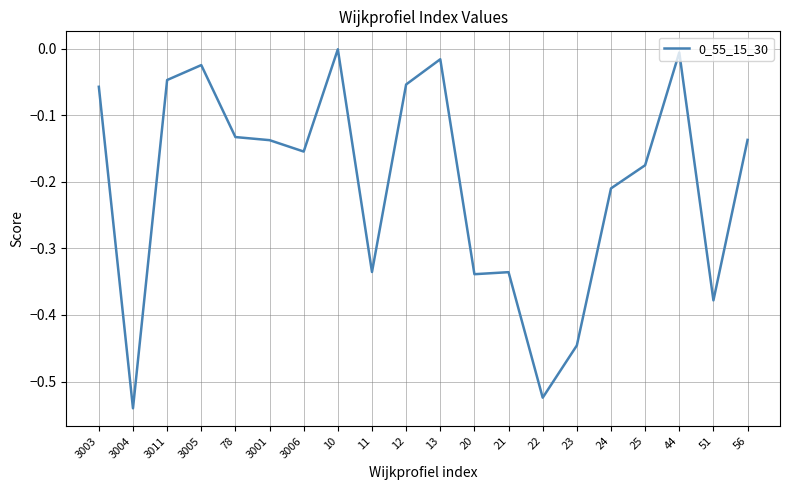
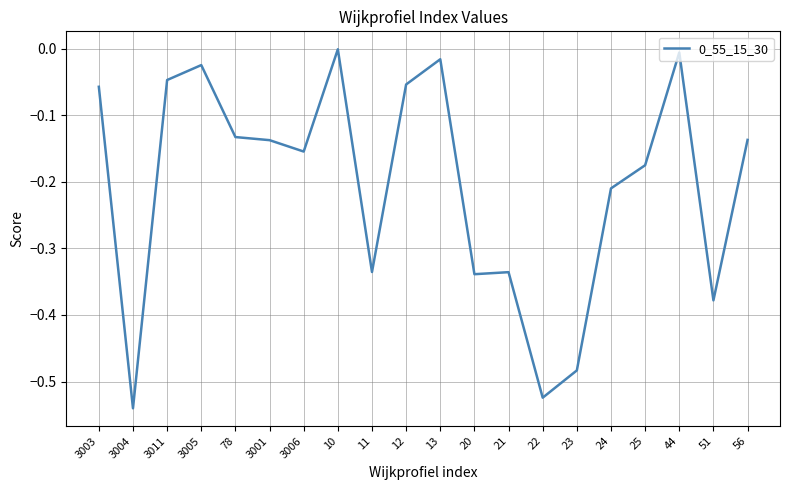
23: -0.45 -> -0.48
